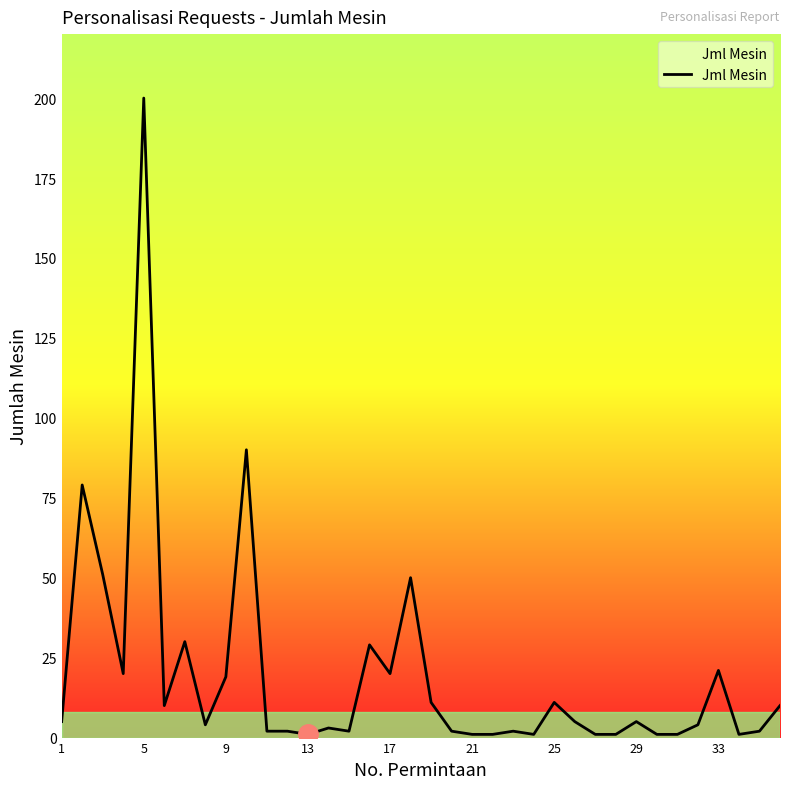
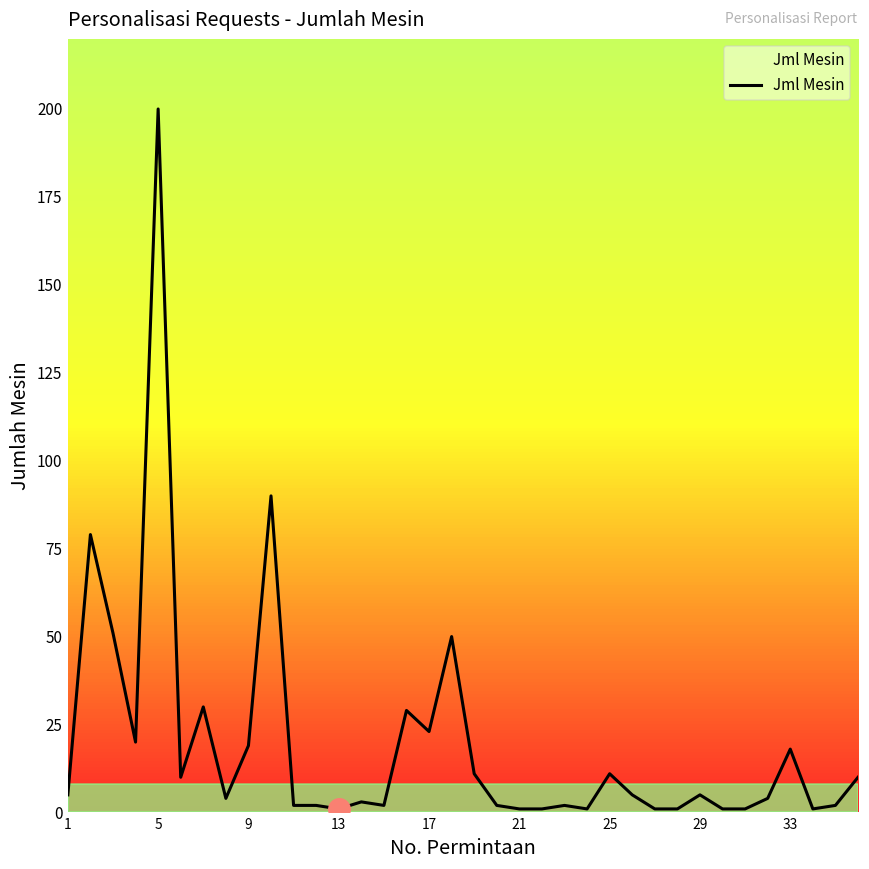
Jml Mesin, 17: 20 -> 23
Jml Mesin, 33: 21 -> 18
